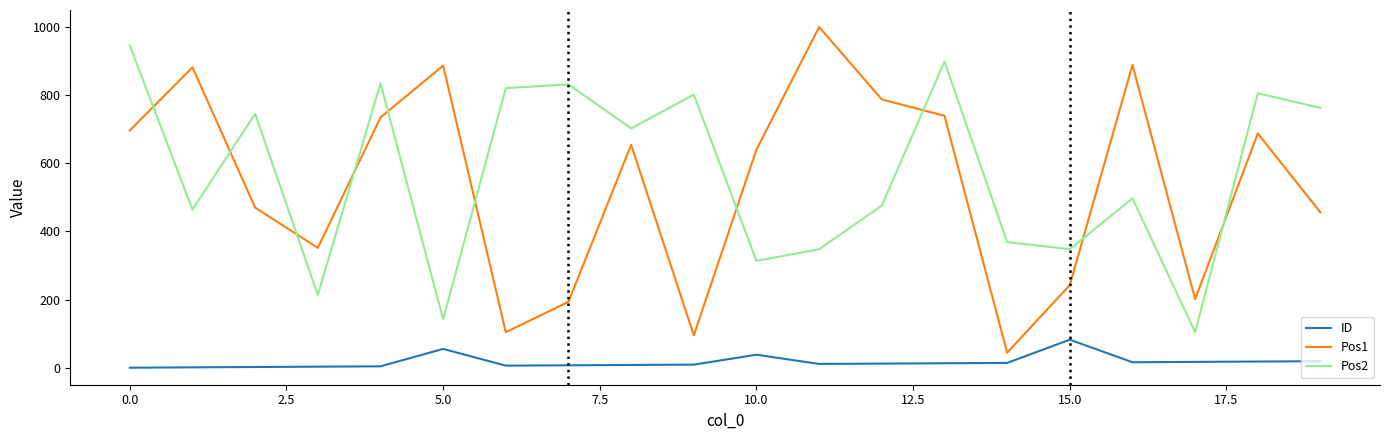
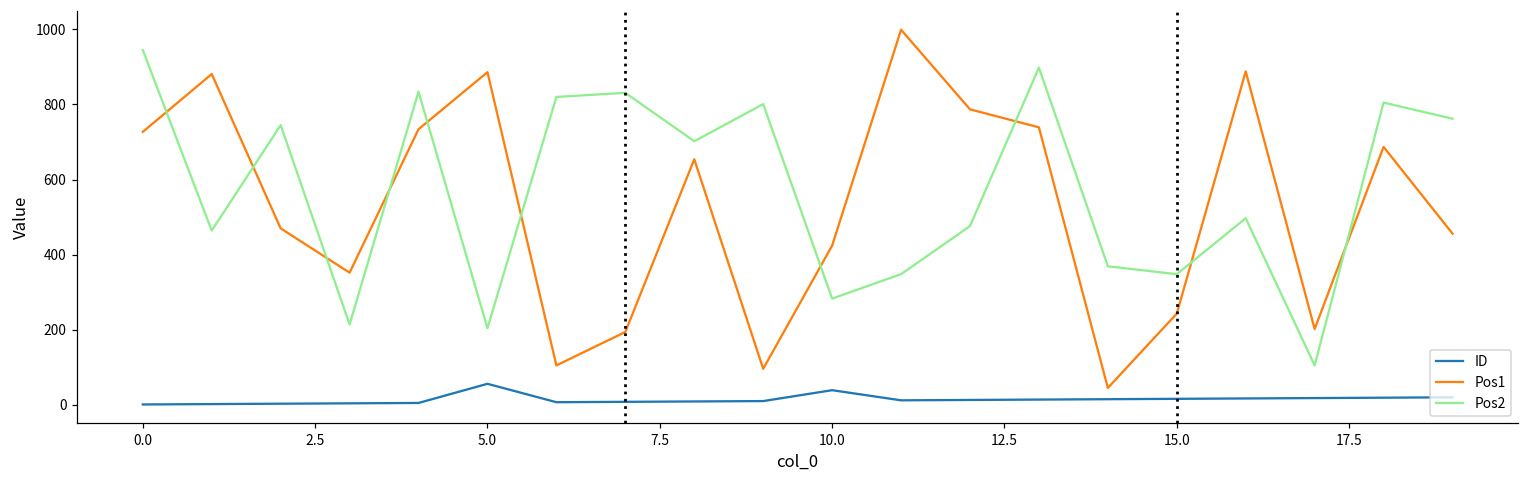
Pos1, 0.0: 700 -> 730
Pos2, 5.0: 140 -> 200
Pos1, 10.0: 640 -> 420
Pos2, 10.0: 310 -> 280
ID, 15.0: 80 -> 20
